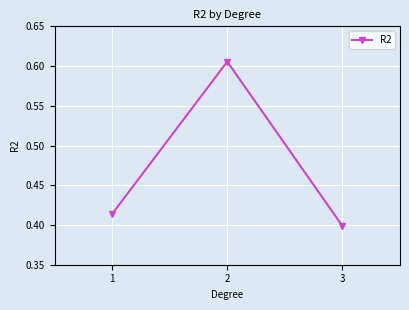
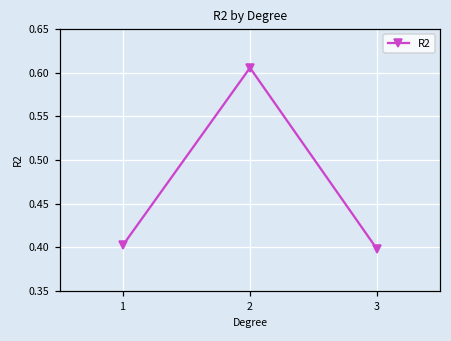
1: 0.41 -> 0.40
